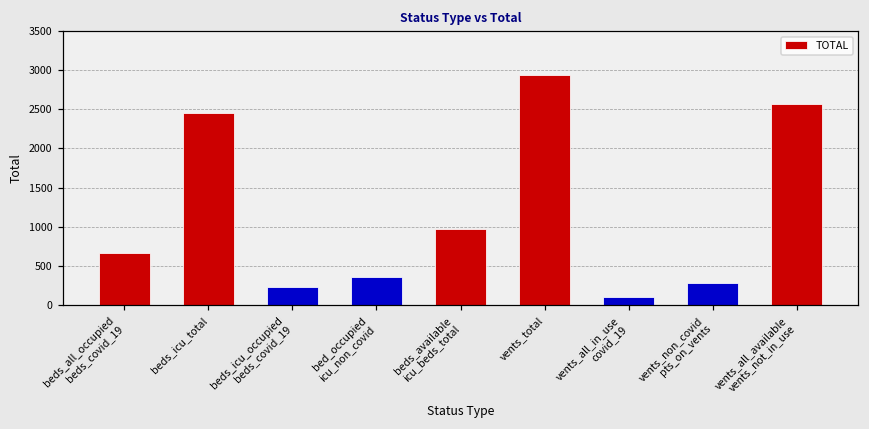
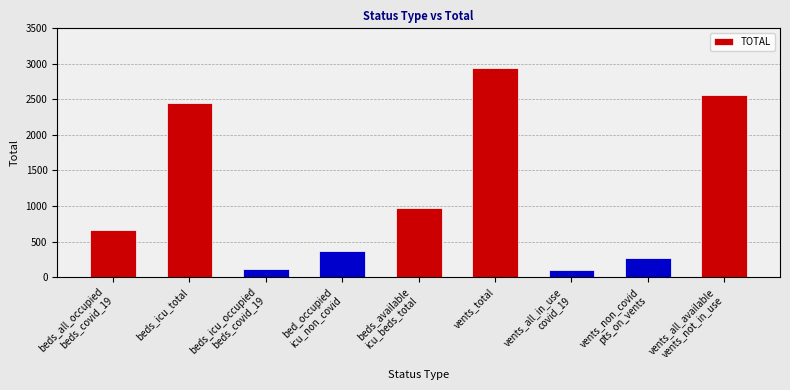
beds_icu_occupied beds_covid_19: 200 -> 100
